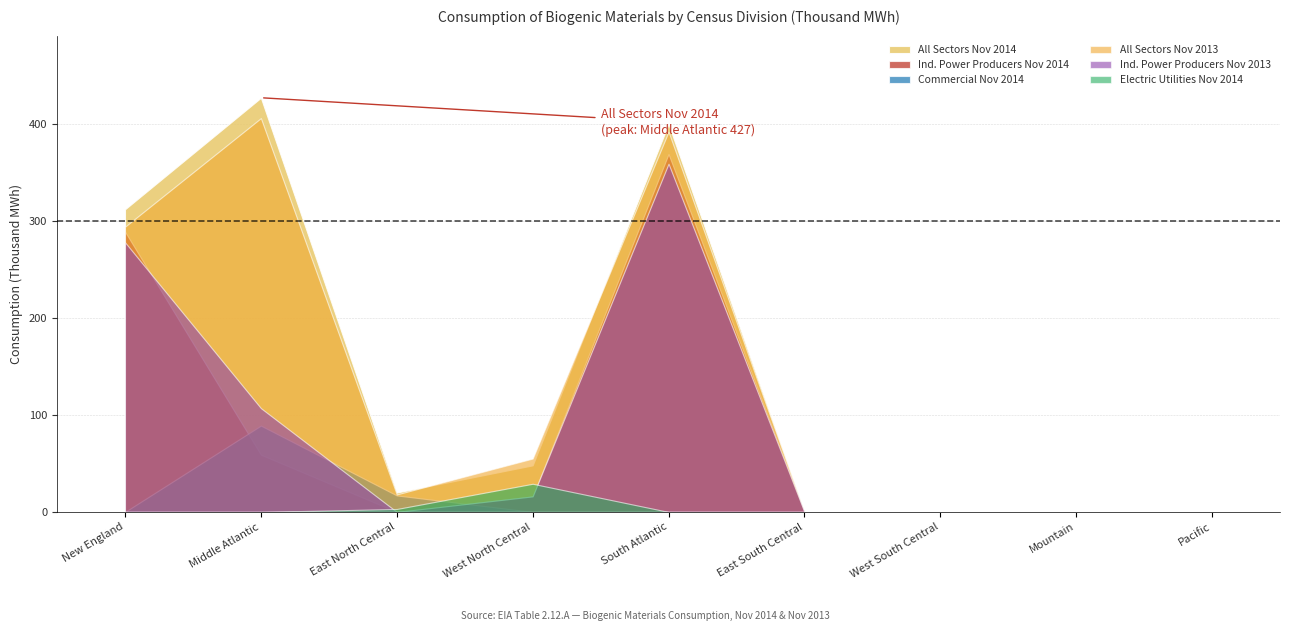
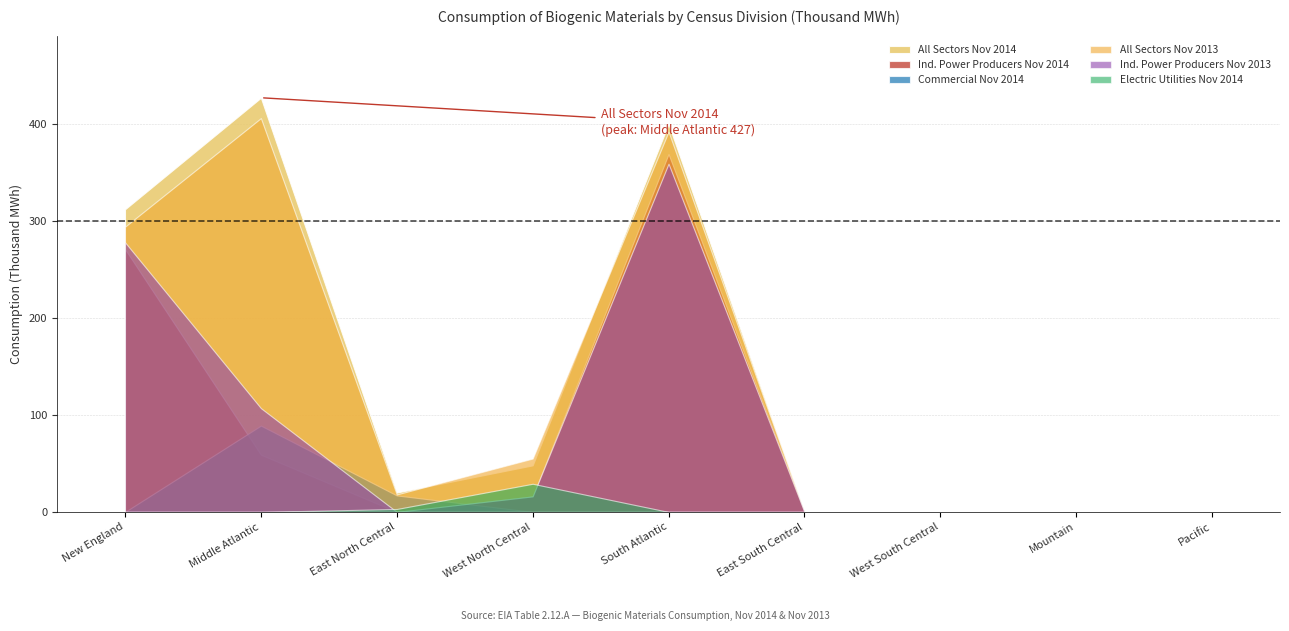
Ind. Power Producers Nov 2014, New England: 290 -> 270
